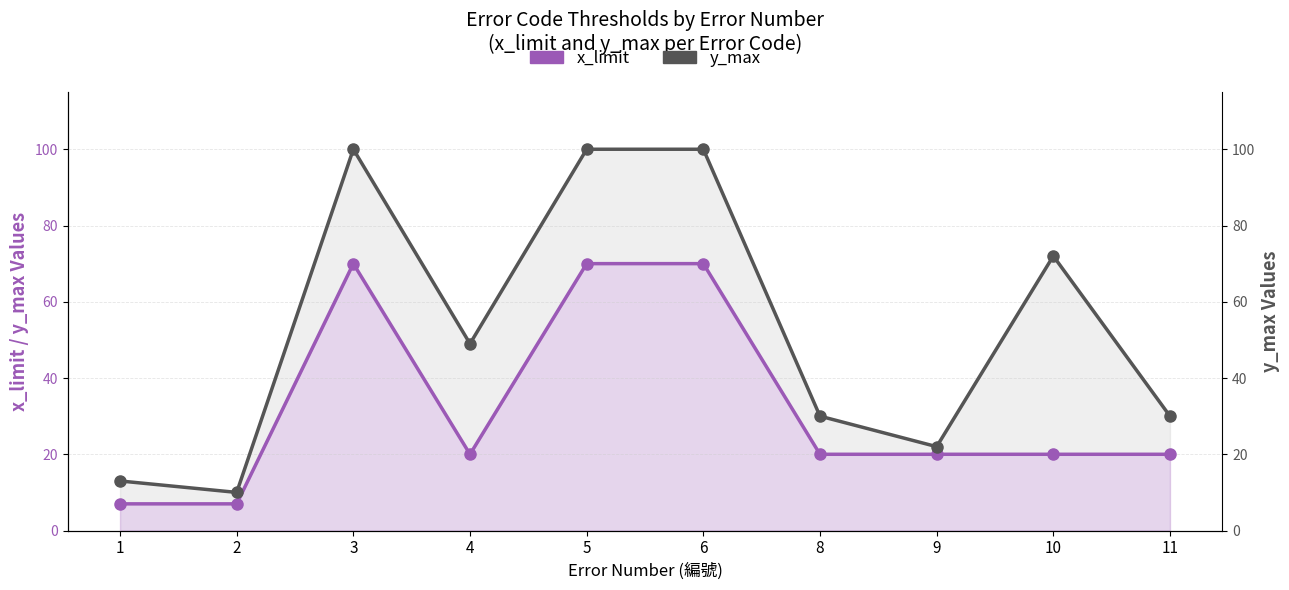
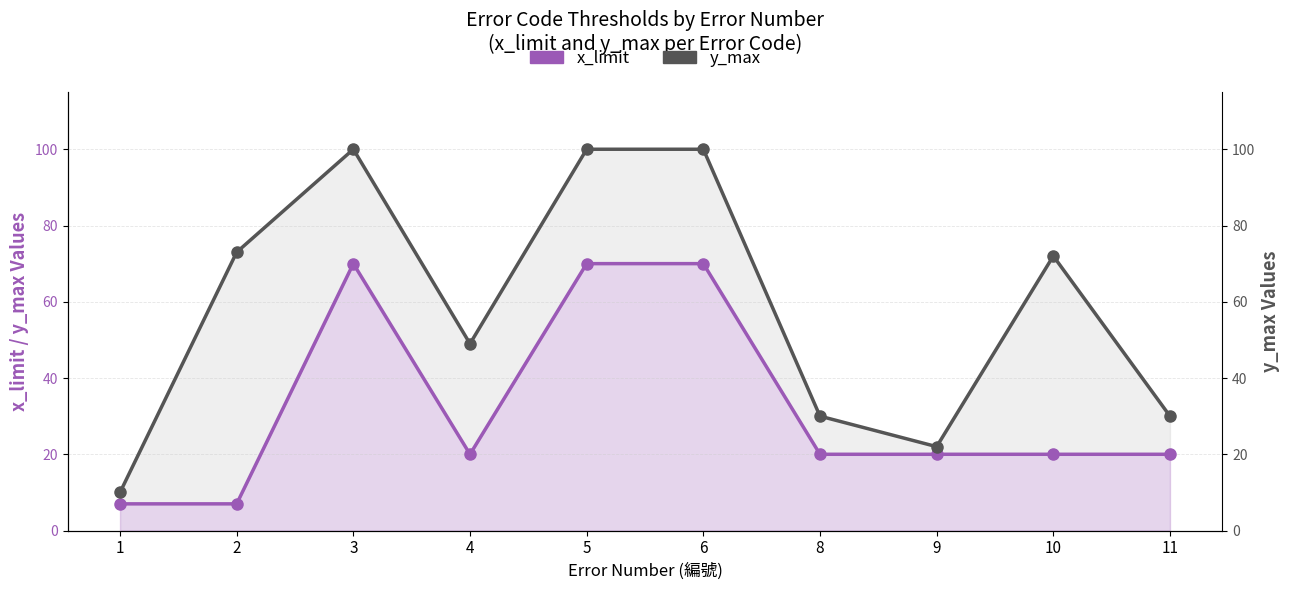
y_max, 1: 13 -> 10
y_max, 2: 10 -> 73
